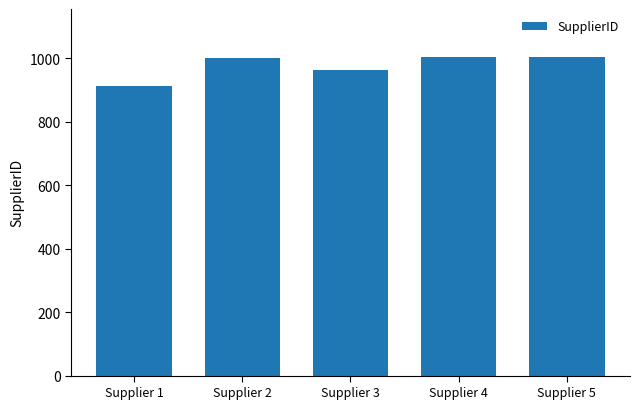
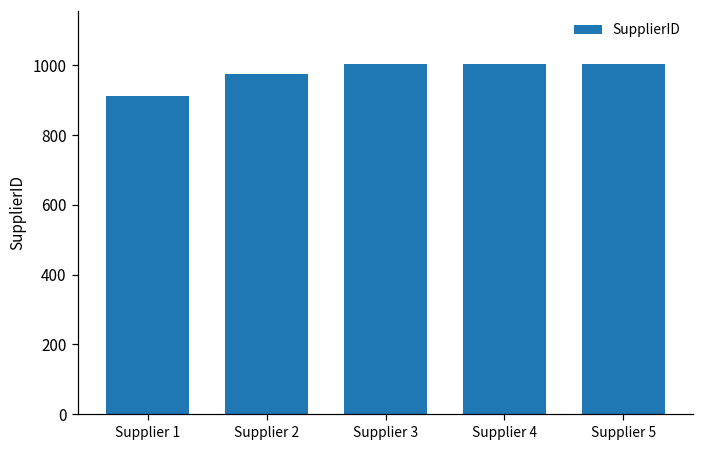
Supplier 2: 1000 -> 980
Supplier 3: 970 -> 1000
